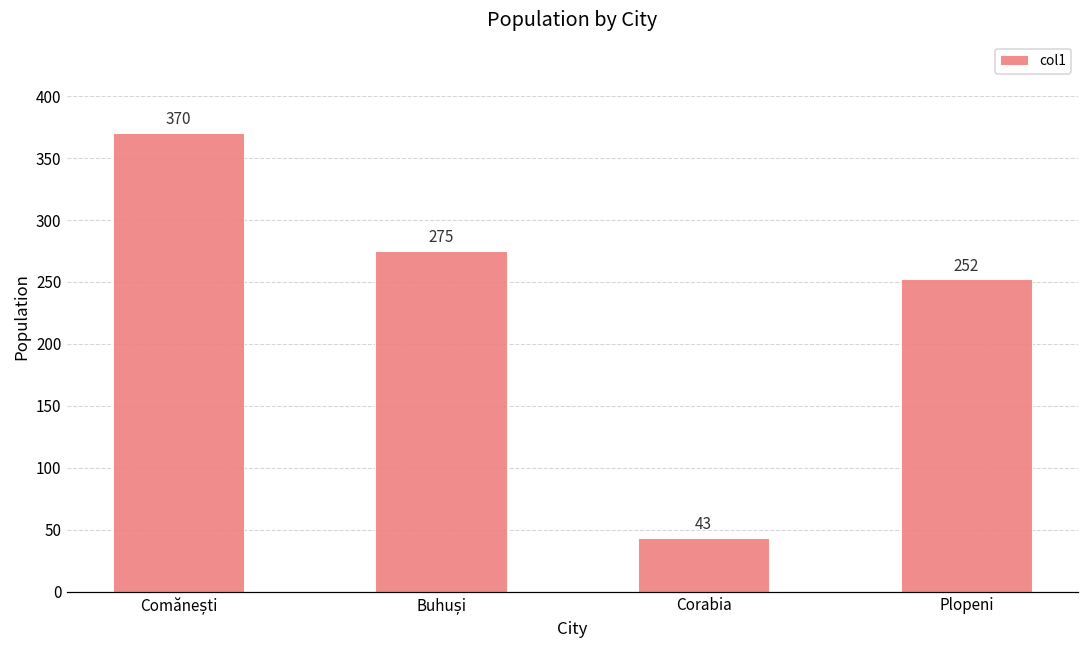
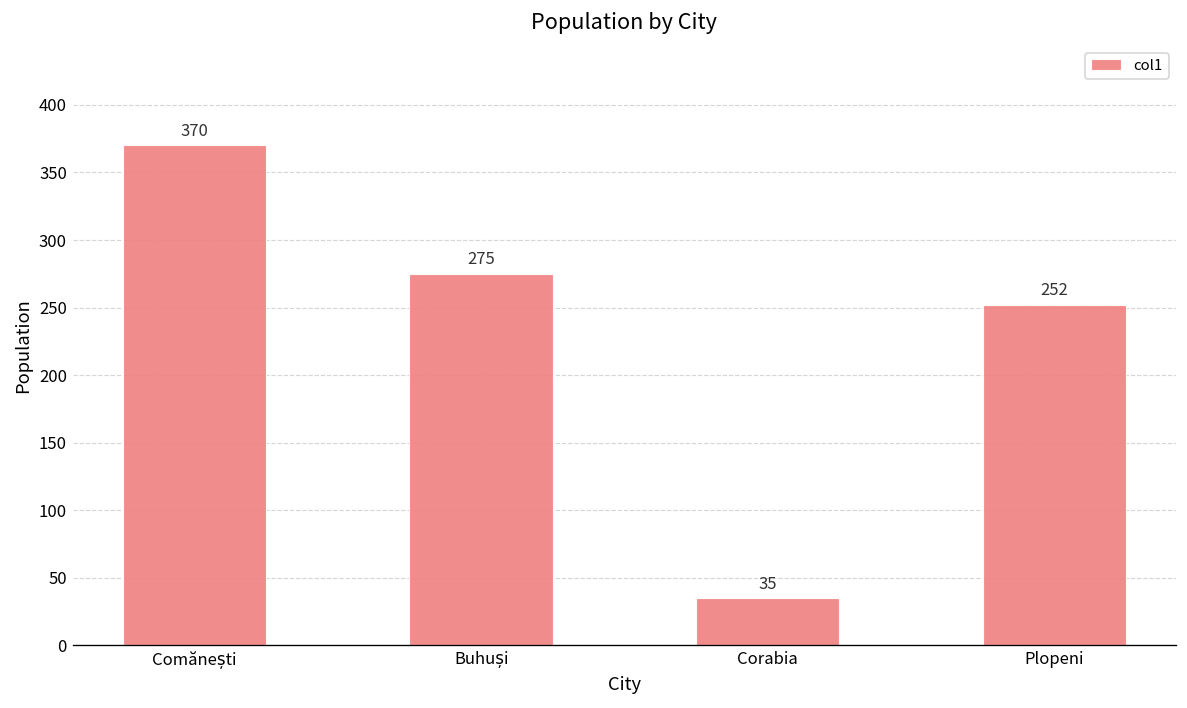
Corabia: 43 -> 35
